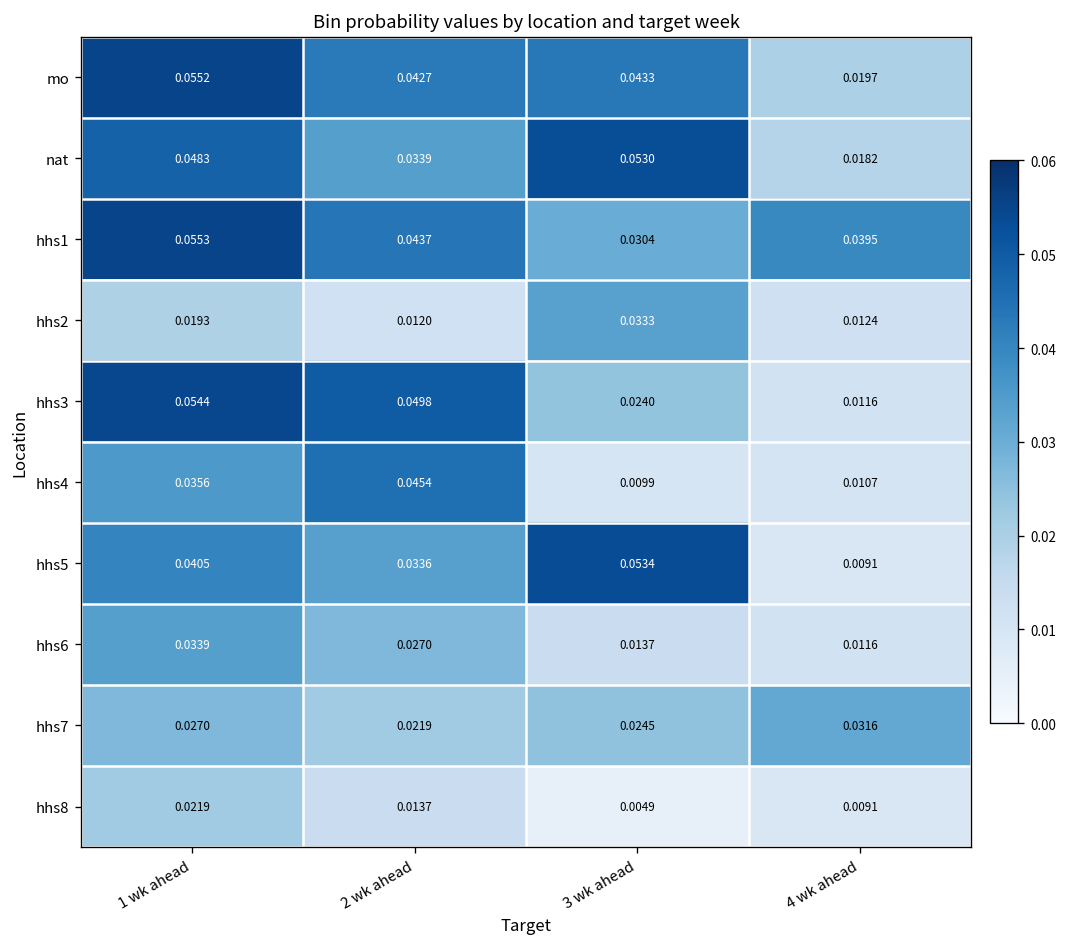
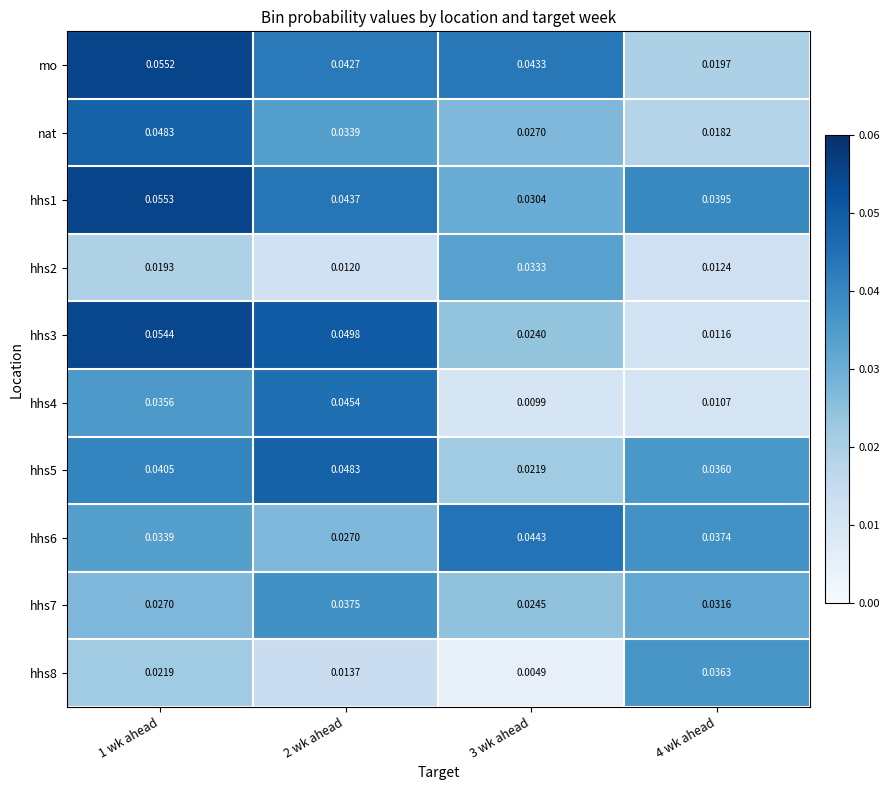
nat, 3 wk ahead: 0.0530 -> 0.0270
hhs5, 2 wk ahead: 0.0336 -> 0.0483
hhs5, 3 wk ahead: 0.0534 -> 0.0219
hhs5, 4 wk ahead: 0.0091 -> 0.0360
hhs6, 3 wk ahead: 0.0137 -> 0.0443
hhs6, 4 wk ahead: 0.0116 -> 0.0374
hhs7, 2 wk ahead: 0.0219 -> 0.0375
hhs8, 4 wk ahead: 0.0091 -> 0.0363
